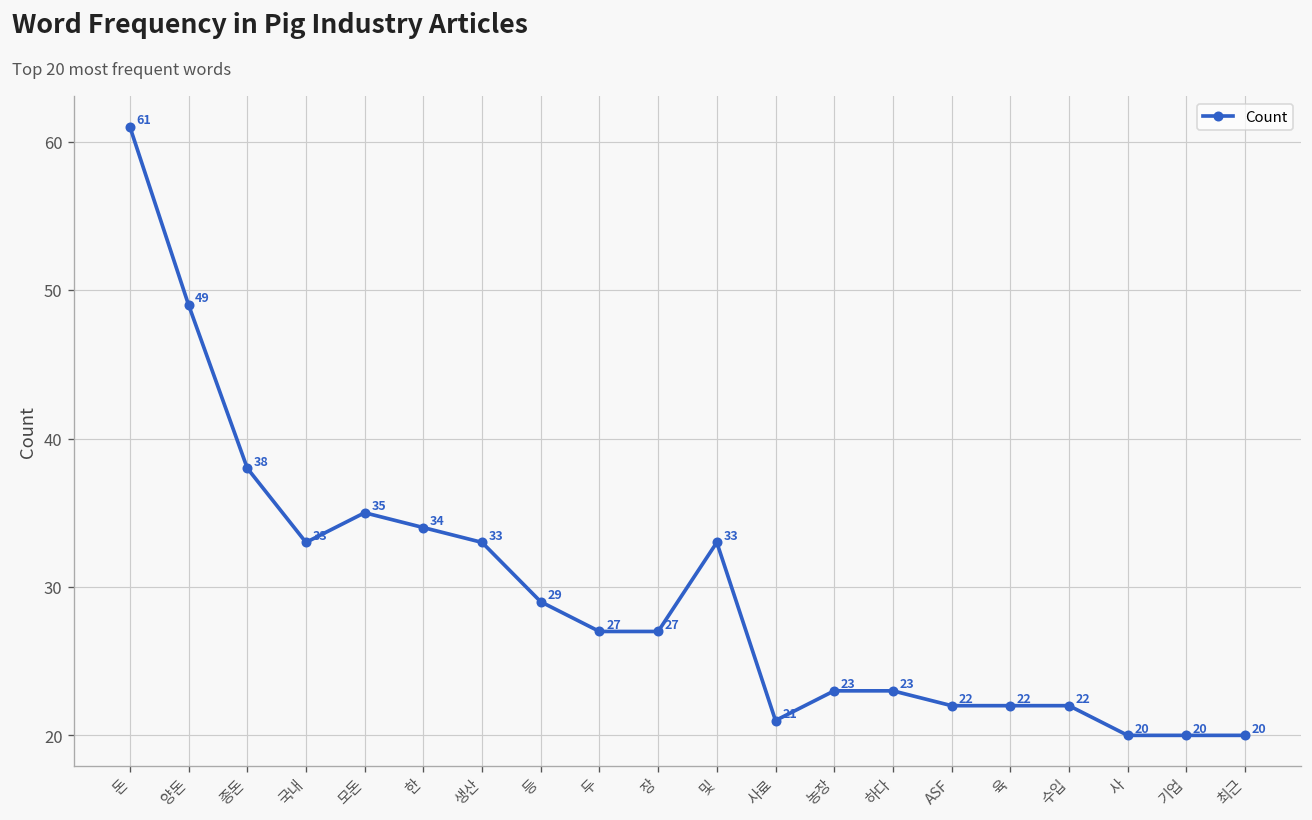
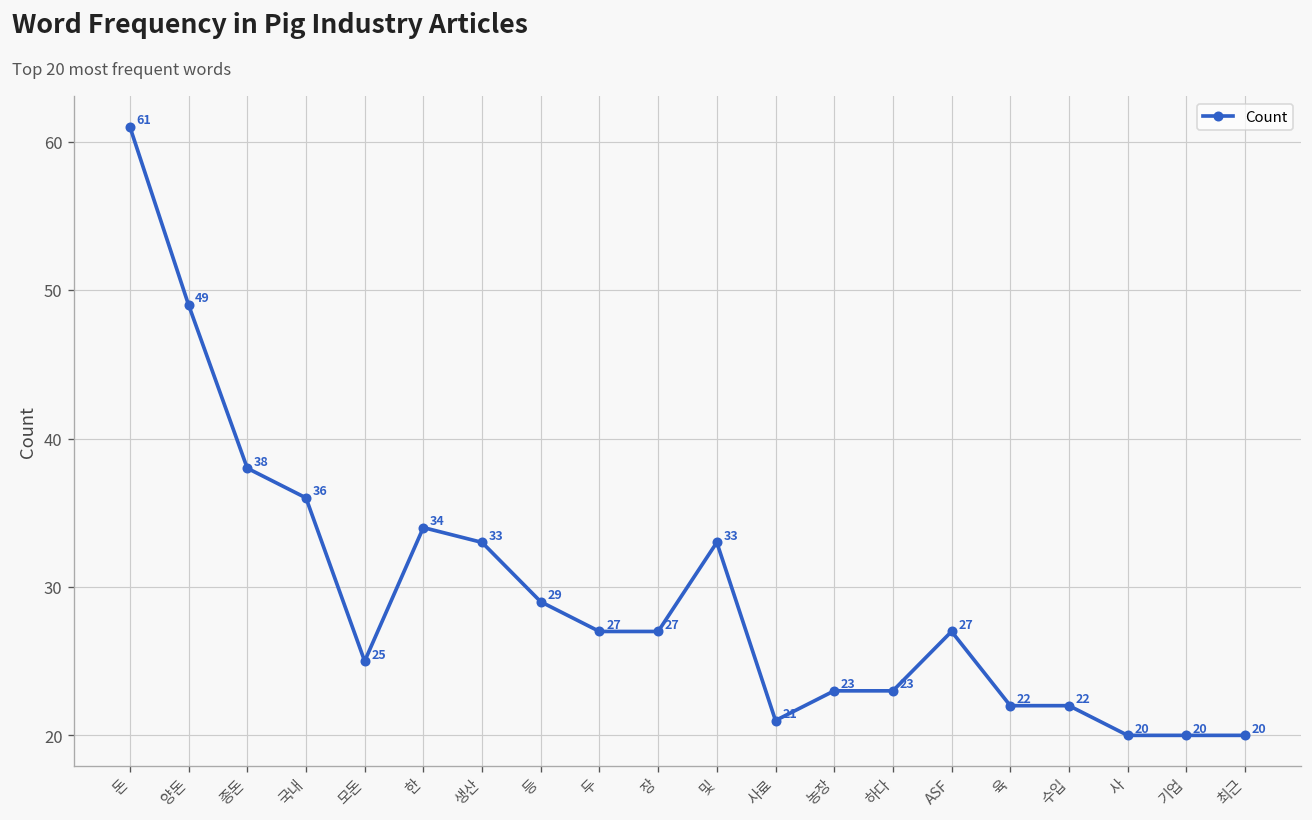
국내: 33 -> 36
모돈: 35 -> 25
ASF: 22 -> 27
